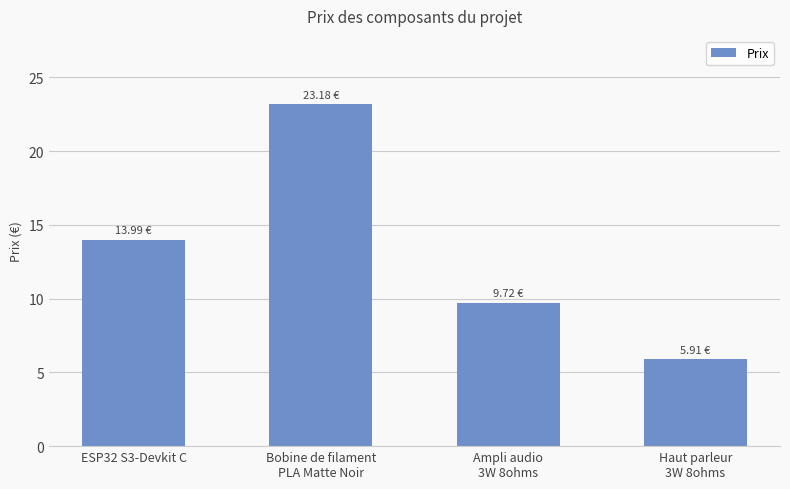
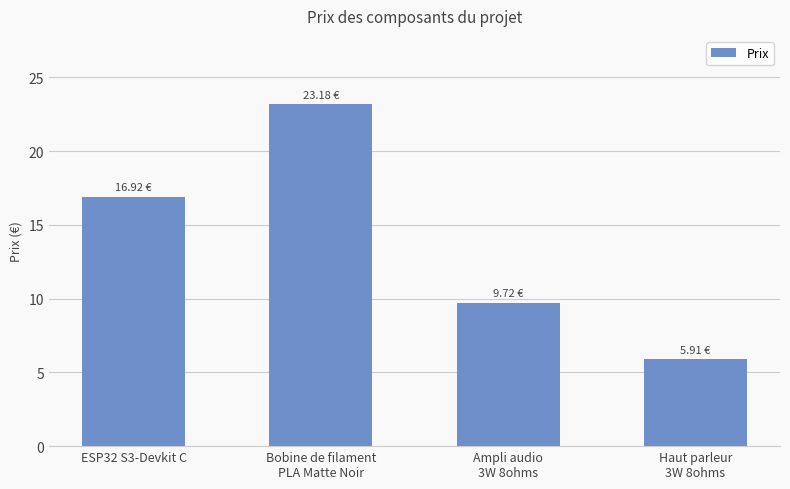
ESP32 S3-Devkit C: 13.99 -> 16.92
